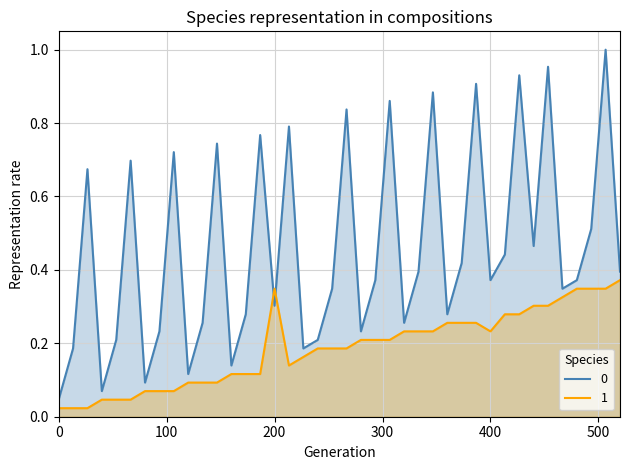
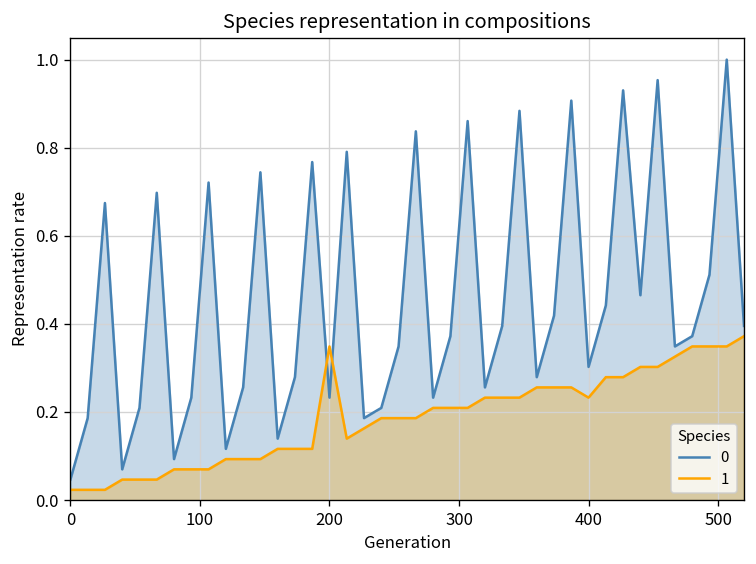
0, 200: 0.30 -> 0.23
0, 400: 0.37 -> 0.30
